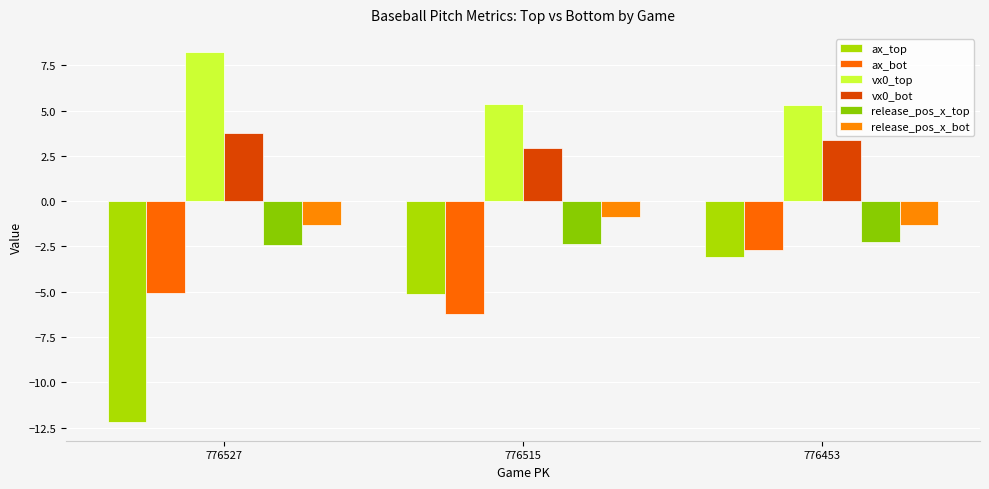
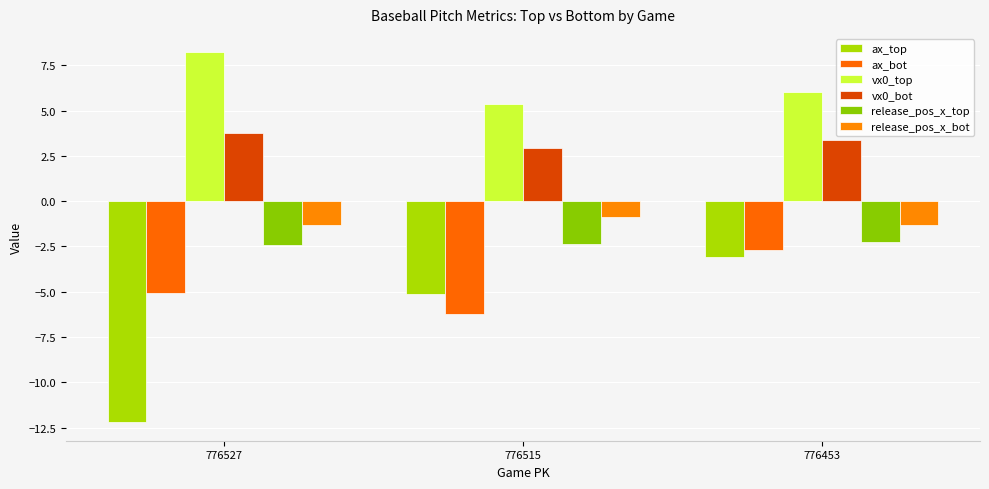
vx0_top, 776453: 5.3 -> 6.0
